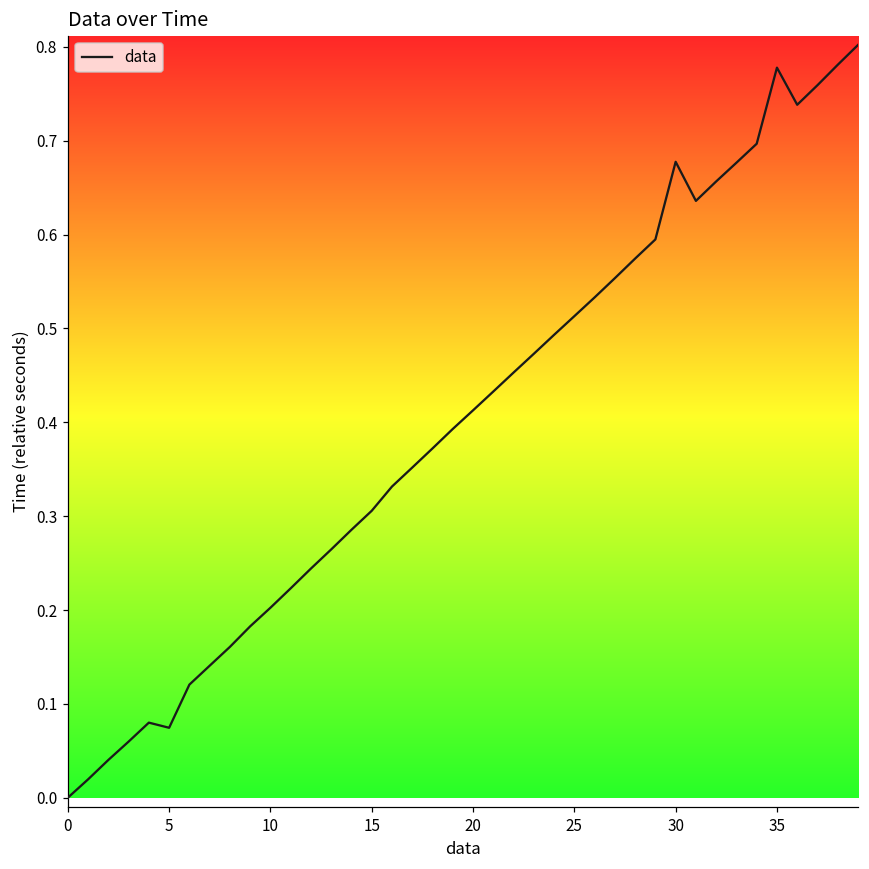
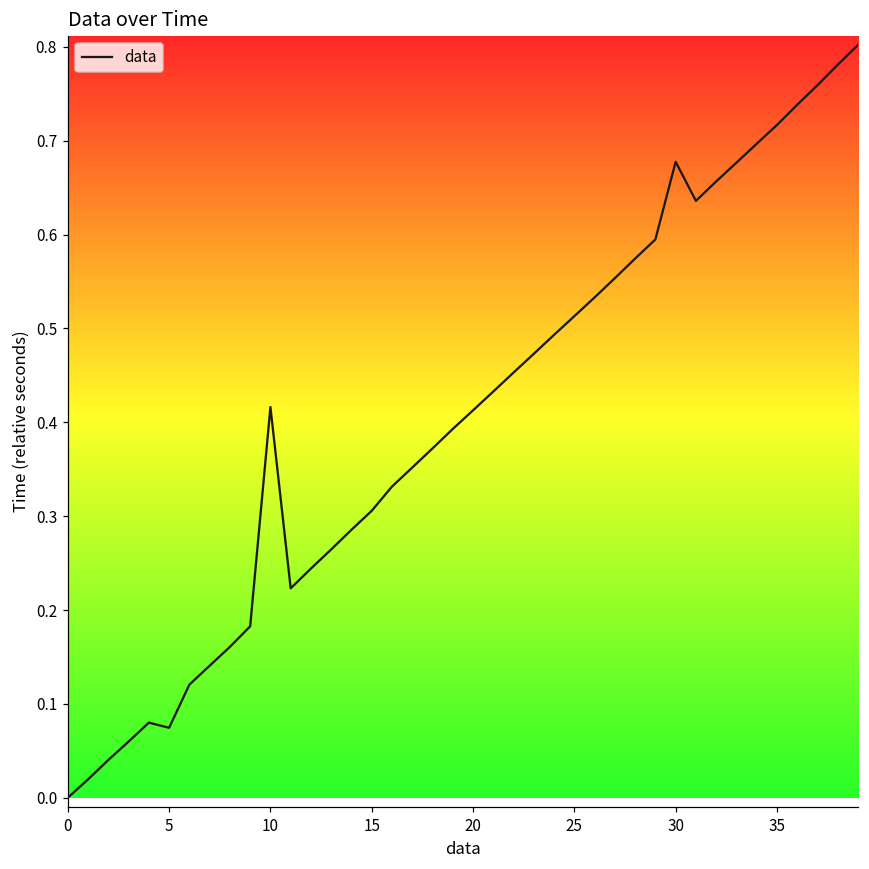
10: 0.20 -> 0.42
35: 0.78 -> 0.72
